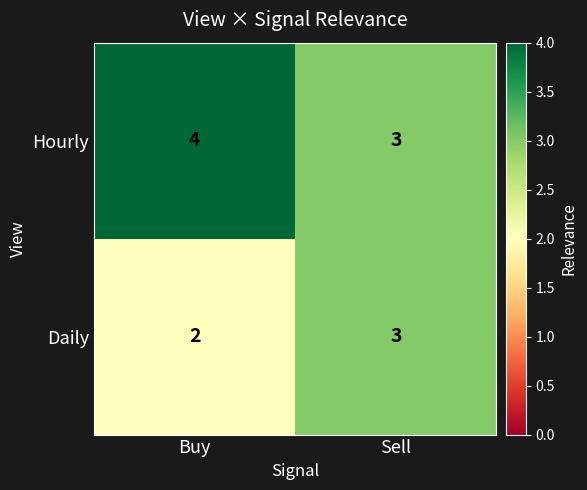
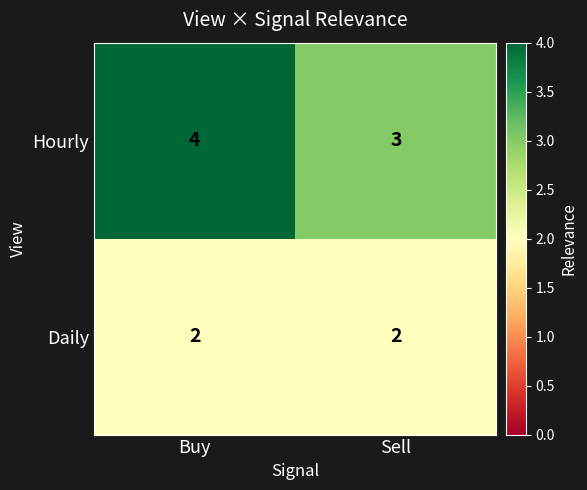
Daily, Sell: 3 -> 2
